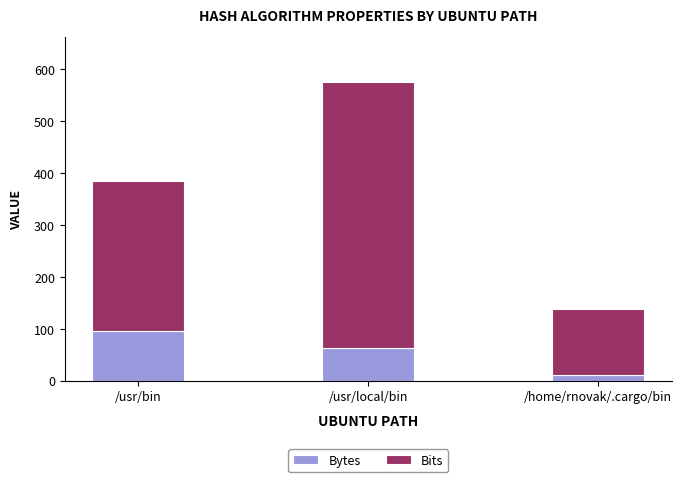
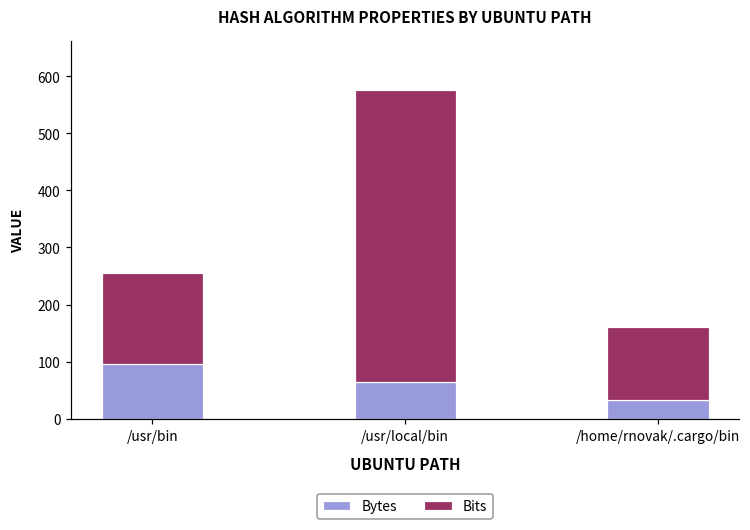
Bits, /usr/bin: 290 -> 160
Bytes, /home/rnovak/.cargo/bin: 10 -> 30
